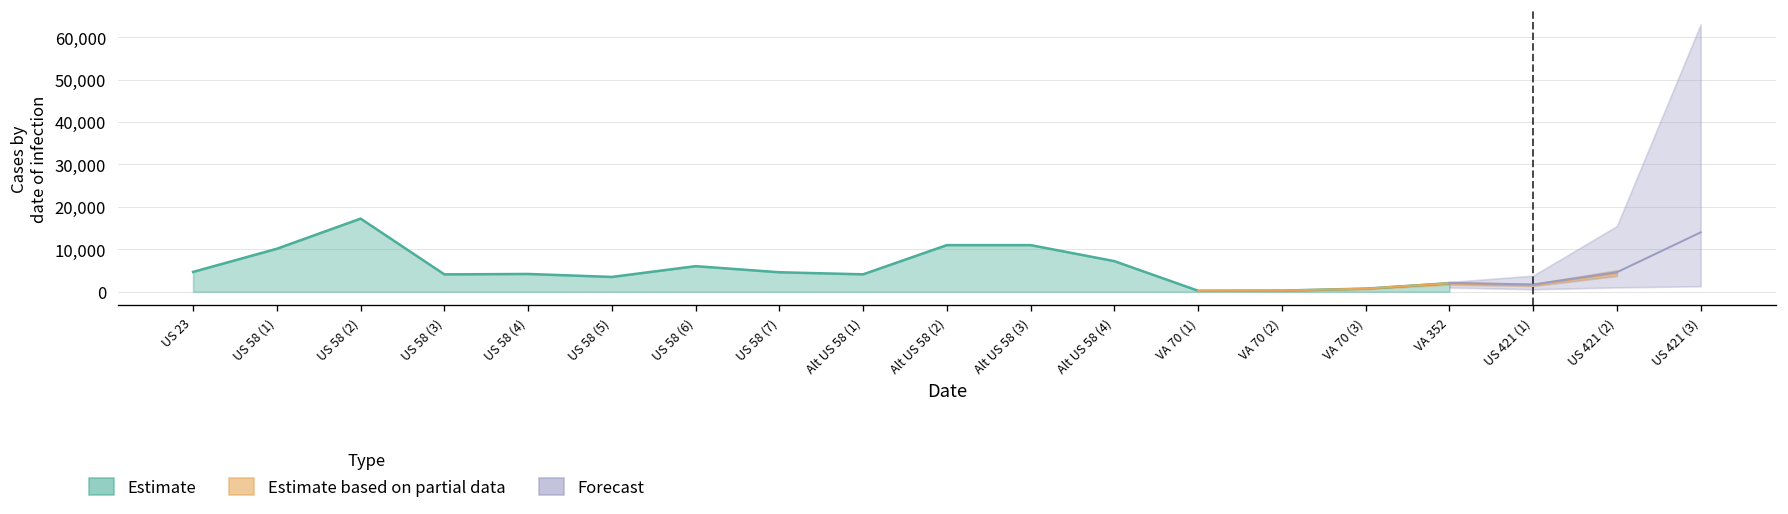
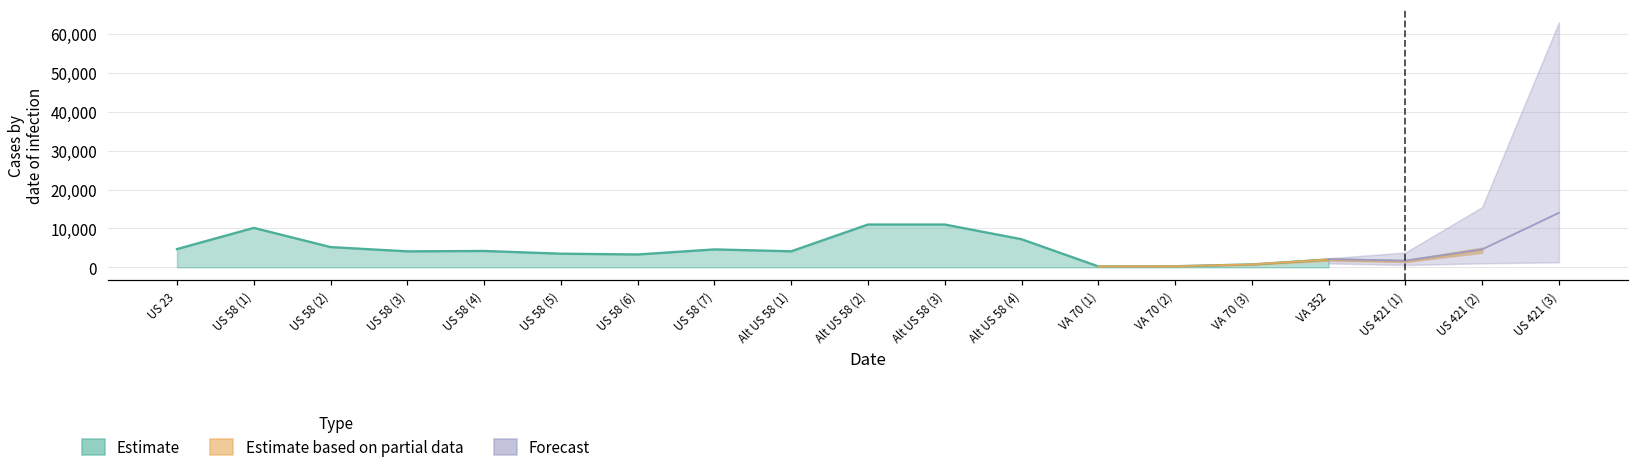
Estimate, US 58 (2): 17,000 -> 5,000
Estimate, US 58 (6): 6,000 -> 3,000
